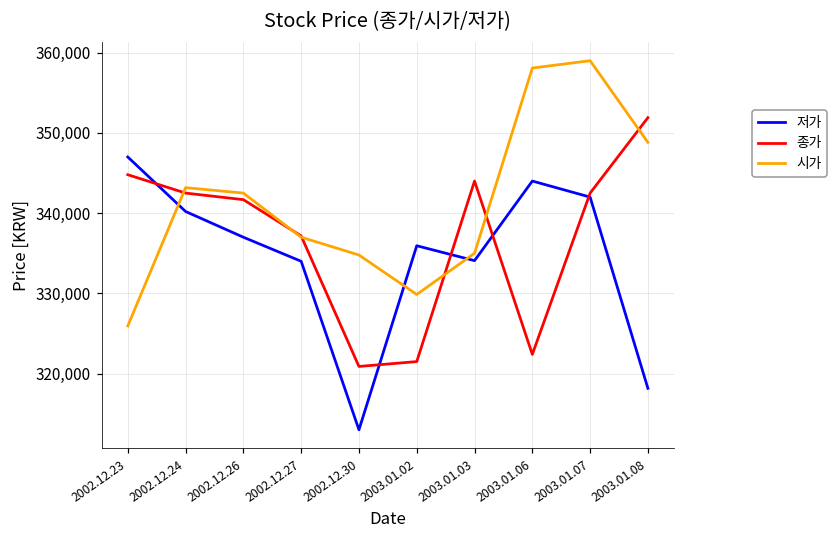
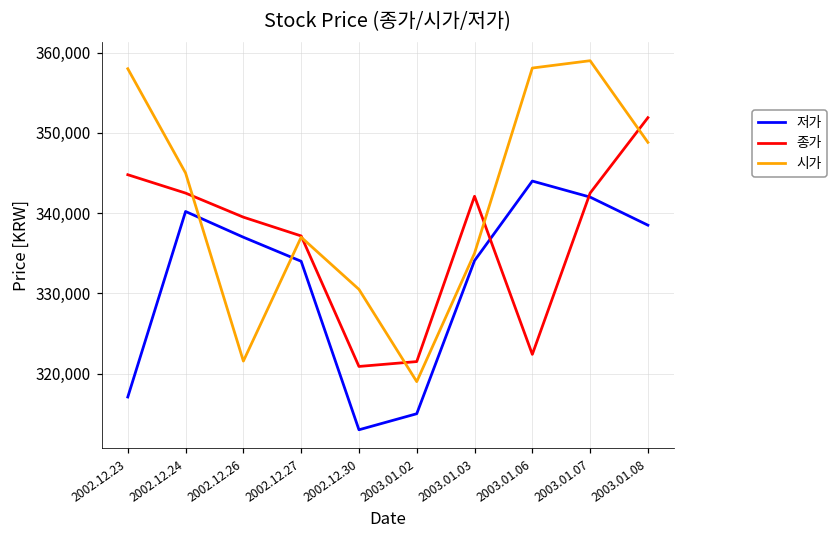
저가, 2002.12.23: 347,000 -> 317,000
시가, 2002.12.23: 326,000 -> 358,000
시가, 2002.12.24: 343,000 -> 345,000
종가, 2002.12.26: 342,000 -> 340,000
시가, 2002.12.26: 343,000 -> 322,000
시가, 2002.12.30: 335,000 -> 331,000
저가, 2003.01.02: 336,000 -> 315,000
시가, 2003.01.02: 330,000 -> 319,000
종가, 2003.01.03: 344,000 -> 342,000
저가, 2003.01.08: 318,000 -> 339,000
